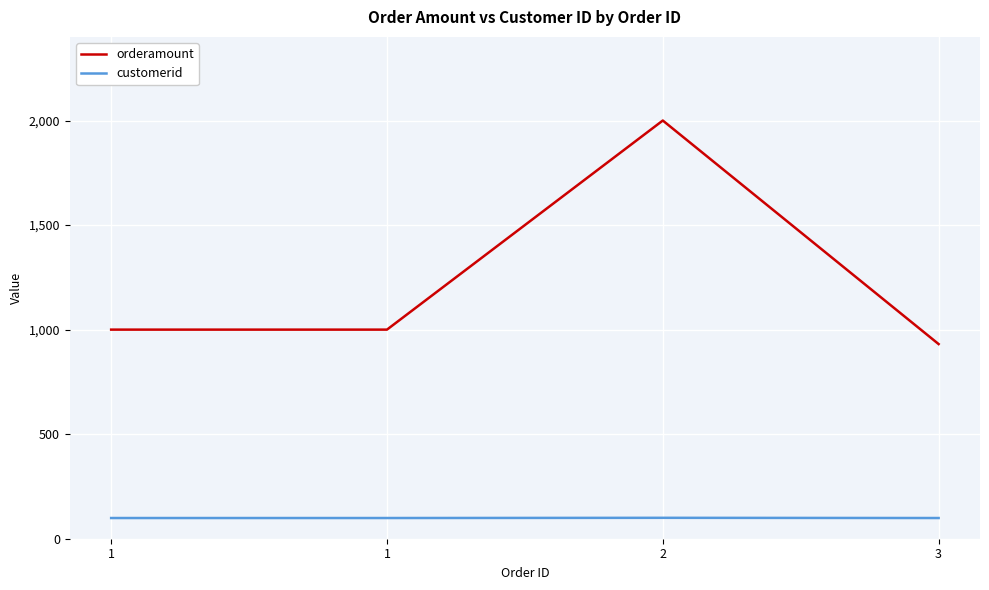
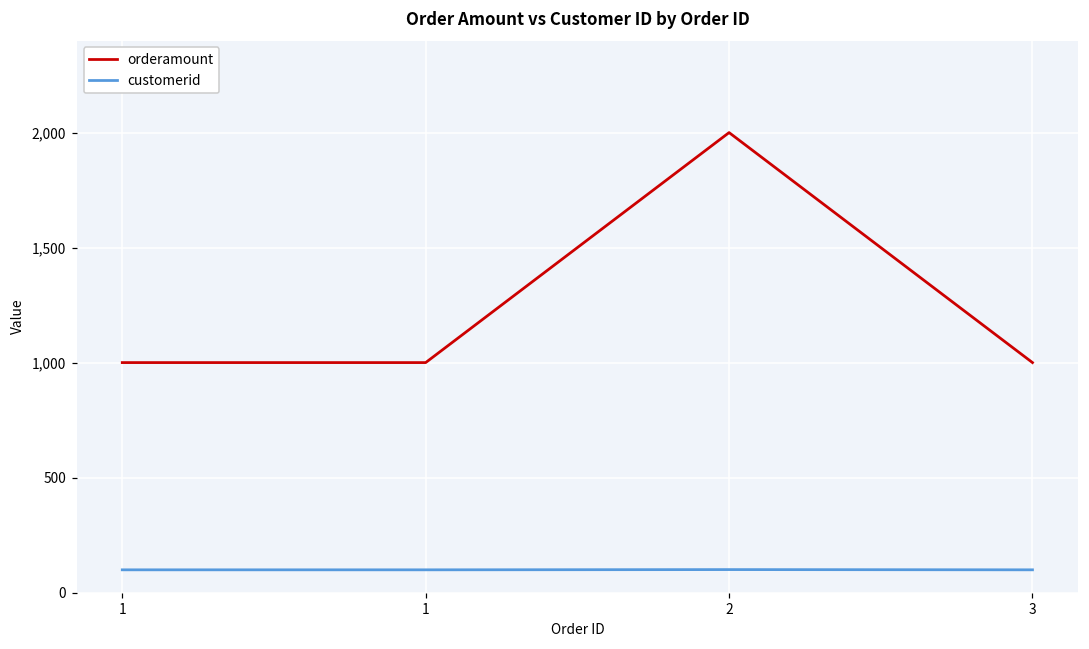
orderamount, 3: 930 -> 1,000
